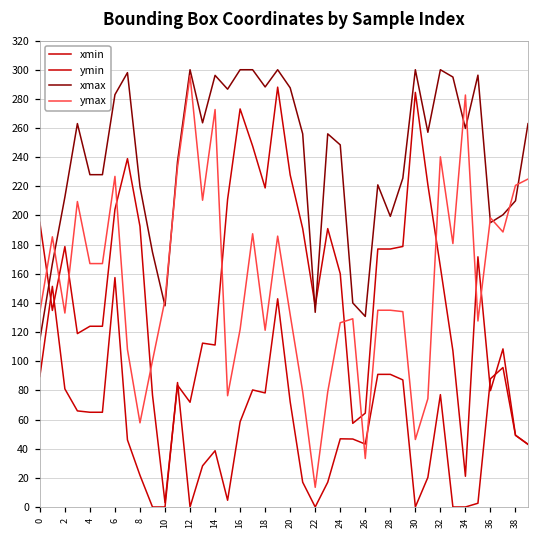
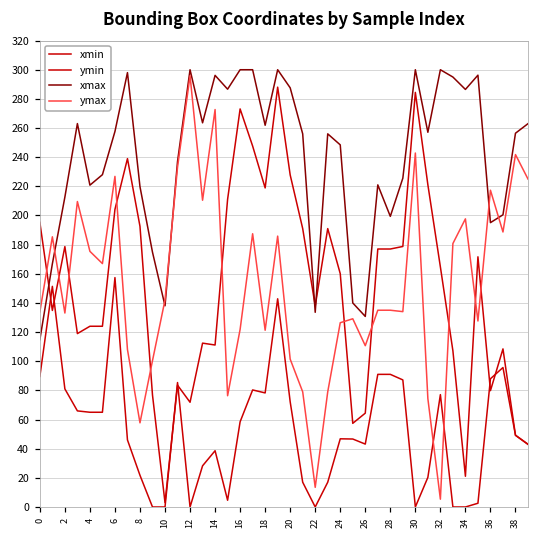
xmax, 4: 228 -> 221
ymax, 4: 167 -> 175
xmax, 6: 283 -> 258
xmax, 18: 288 -> 262
ymax, 20: 132 -> 101
ymax, 26: 33 -> 111
ymax, 30: 46 -> 243
ymax, 32: 240 -> 5
xmax, 34: 260 -> 286
ymax, 34: 283 -> 198
ymax, 36: 198 -> 217
xmax, 38: 210 -> 256
ymax, 38: 221 -> 242
